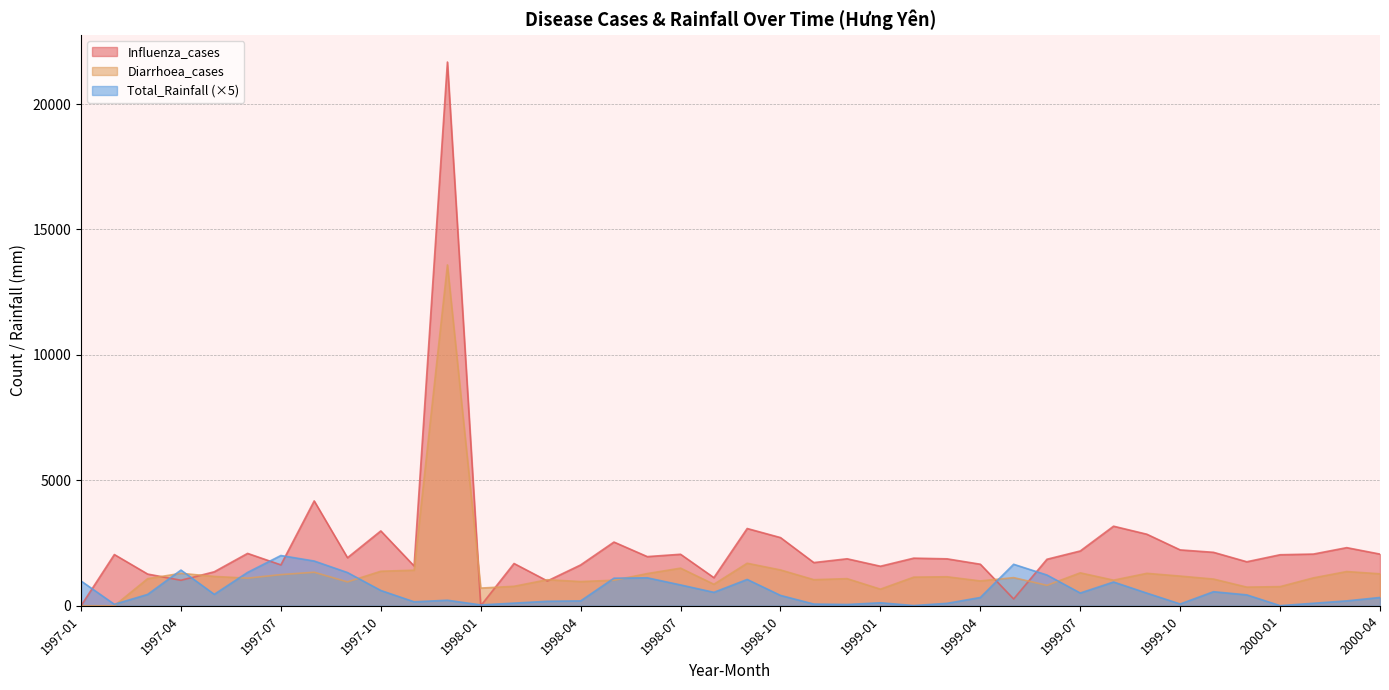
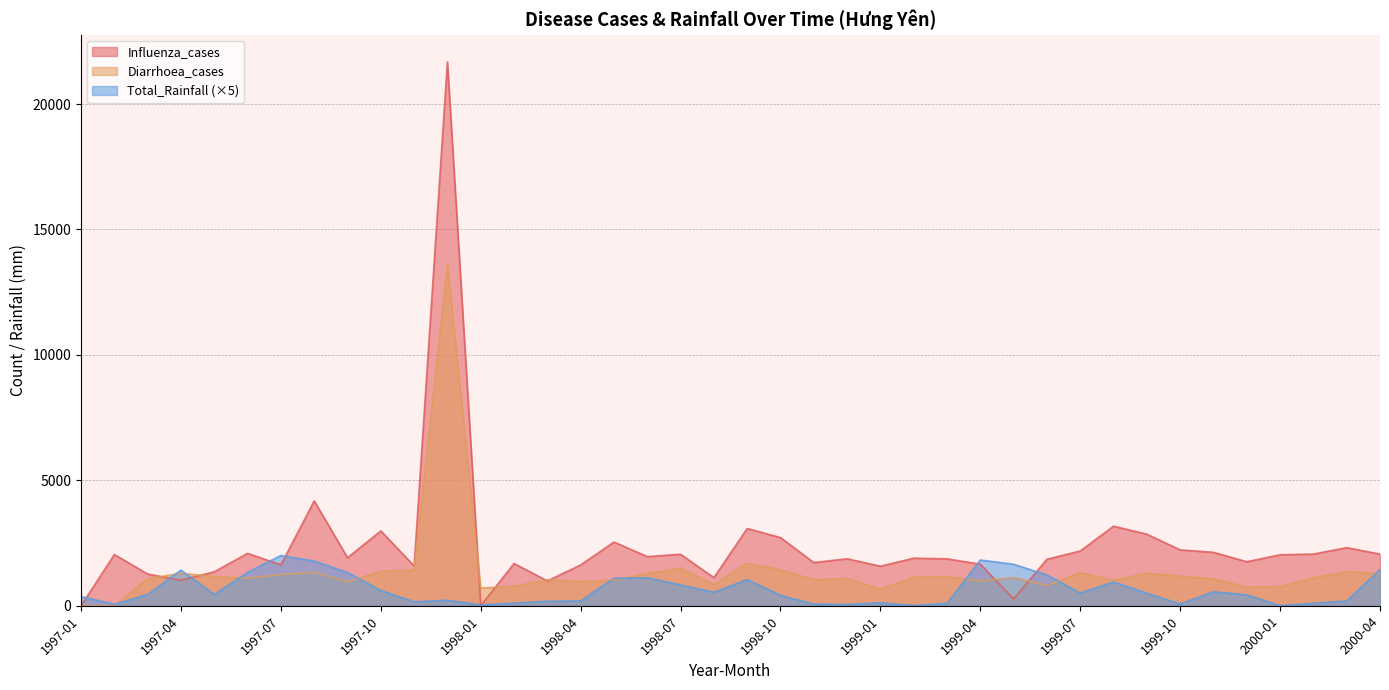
Total_Rainfall (×5), 1997-01: 1000 -> 400
Total_Rainfall (×5), 1999-04: 300 -> 1800
Total_Rainfall (×5), 2000-04: 300 -> 1400
